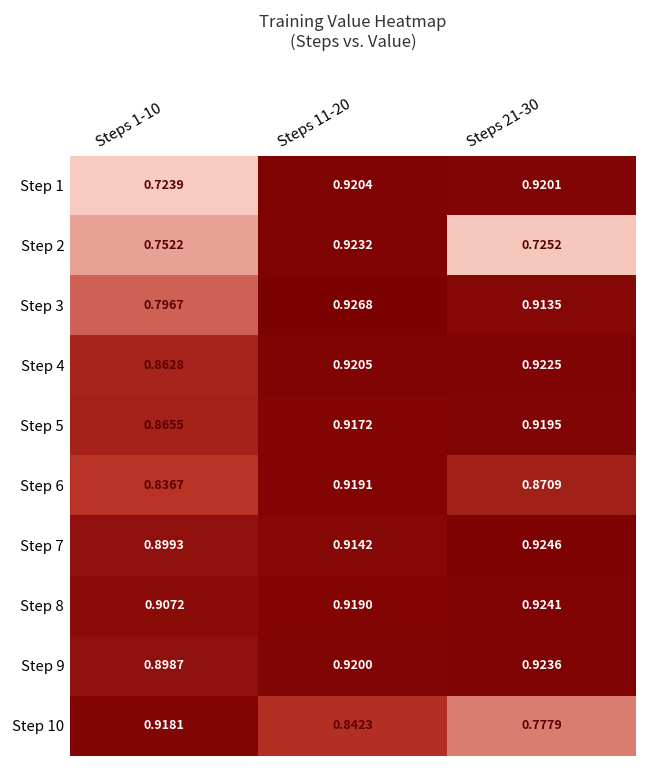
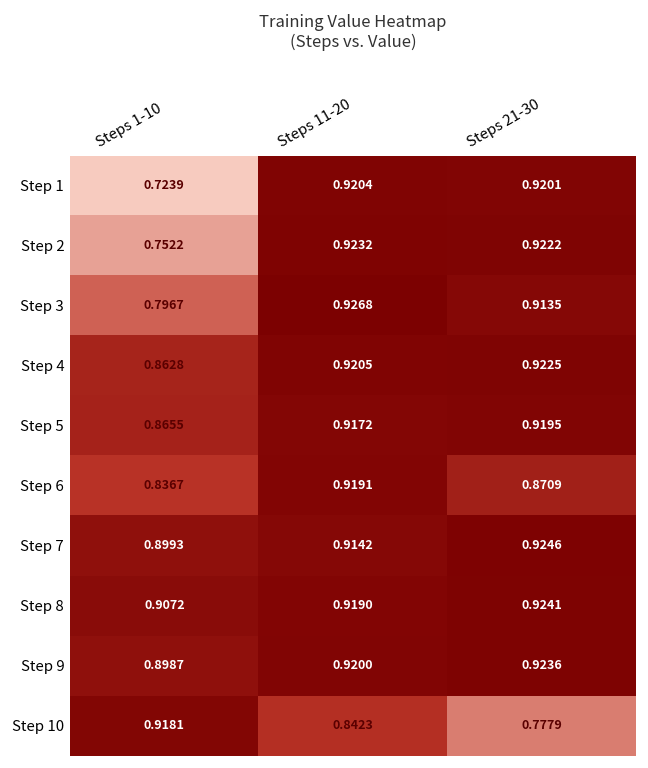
Step 2, Steps 21-30: 0.7252 -> 0.9222
